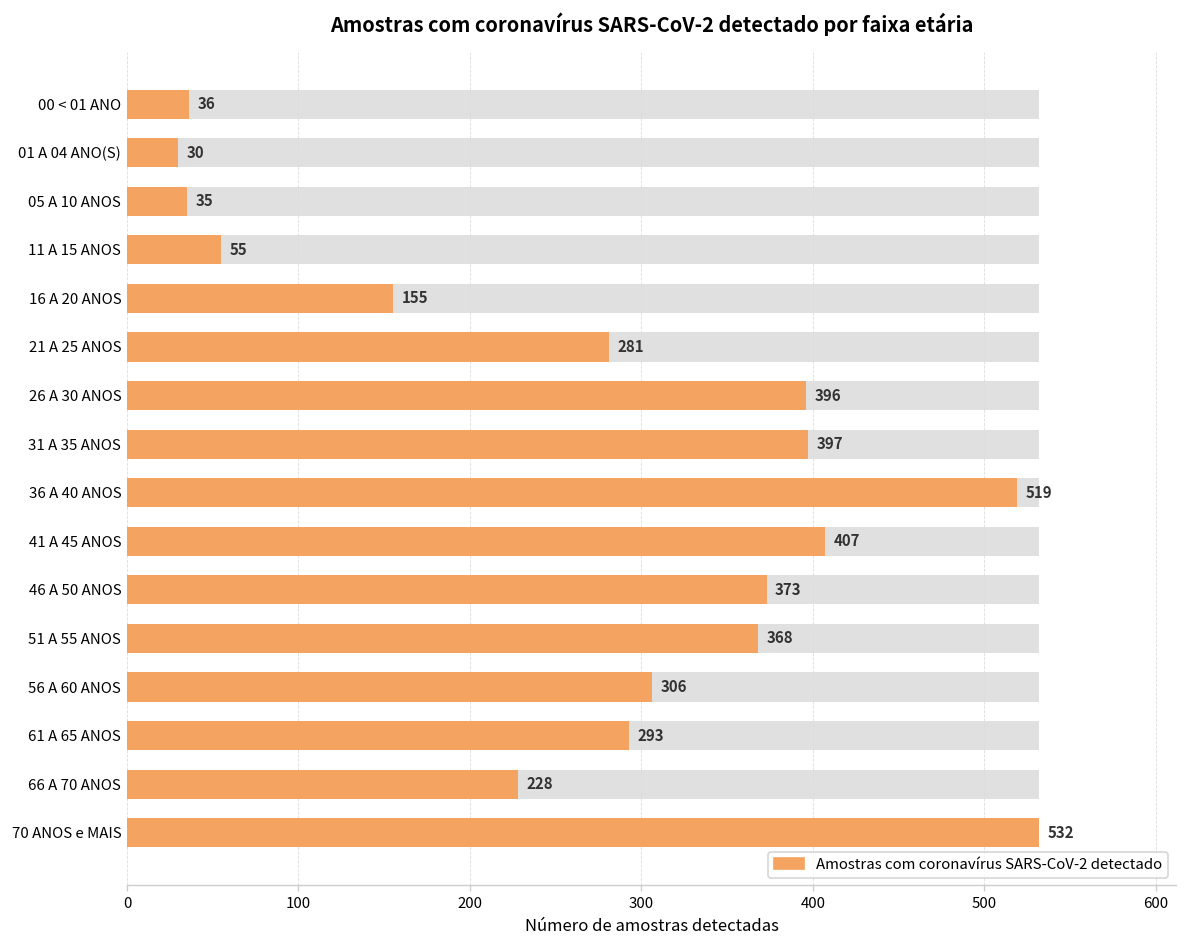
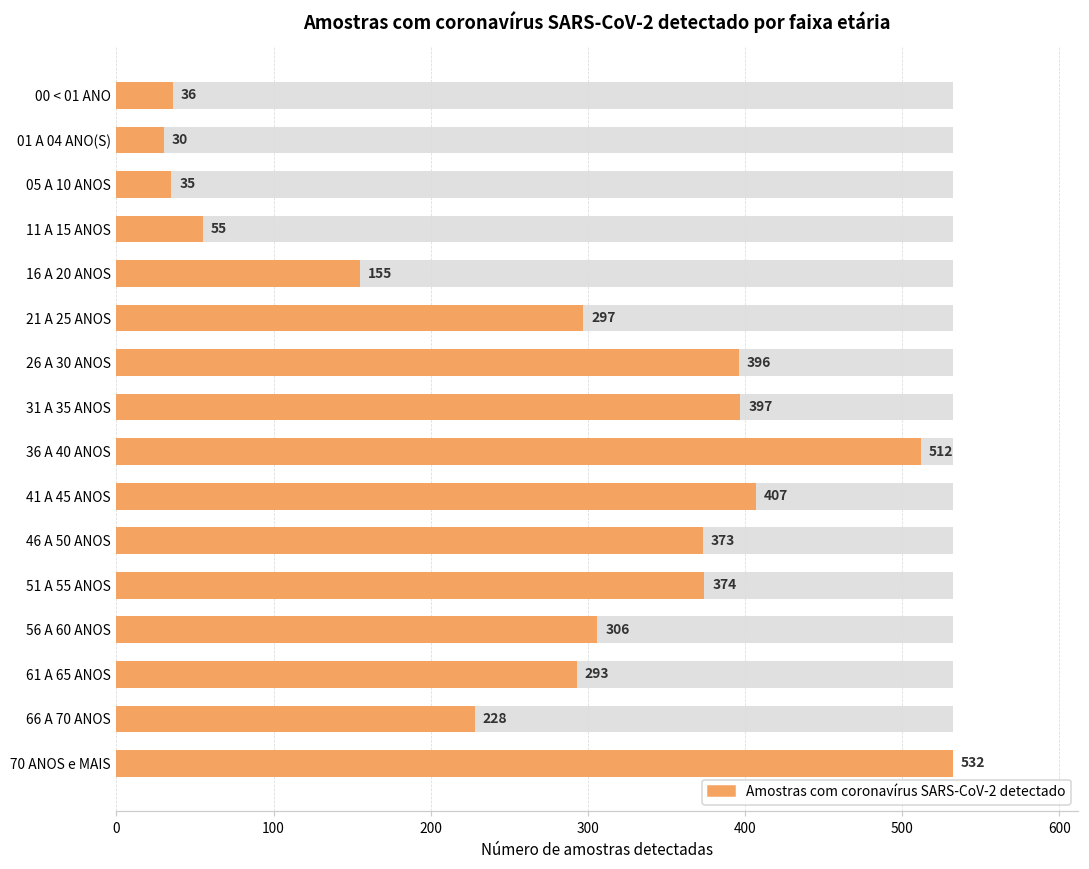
Amostras com coronavírus SARS-CoV-2 detectado, 21 A 25 ANOS: 281 -> 297
Amostras com coronavírus SARS-CoV-2 detectado, 36 A 40 ANOS: 519 -> 512
Amostras com coronavírus SARS-CoV-2 detectado, 51 A 55 ANOS: 368 -> 374
